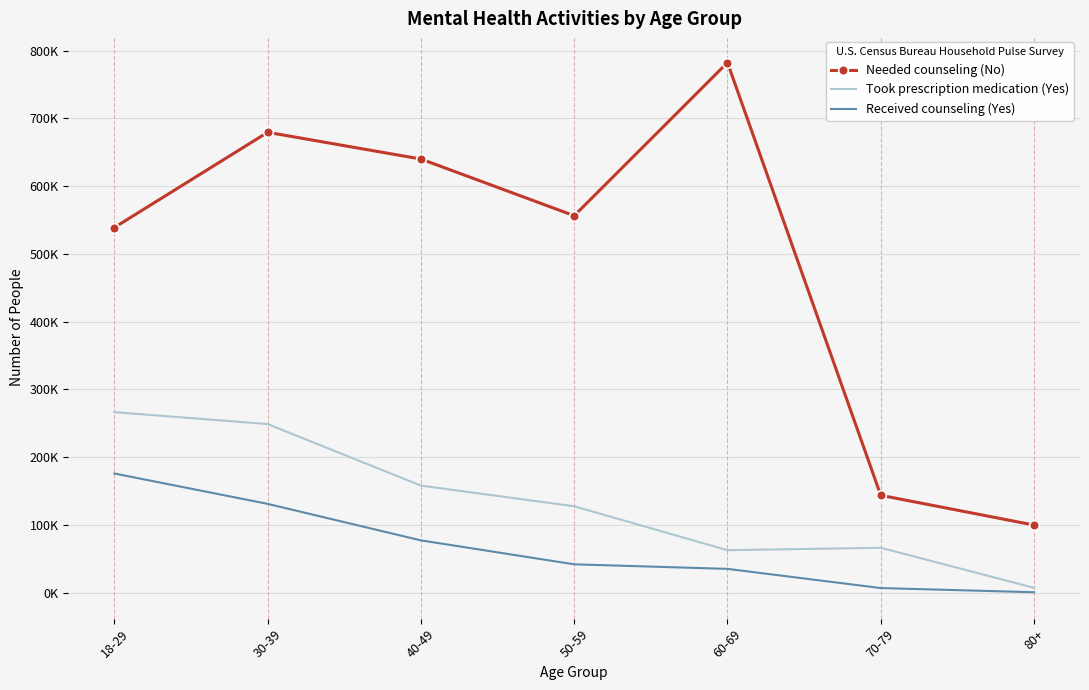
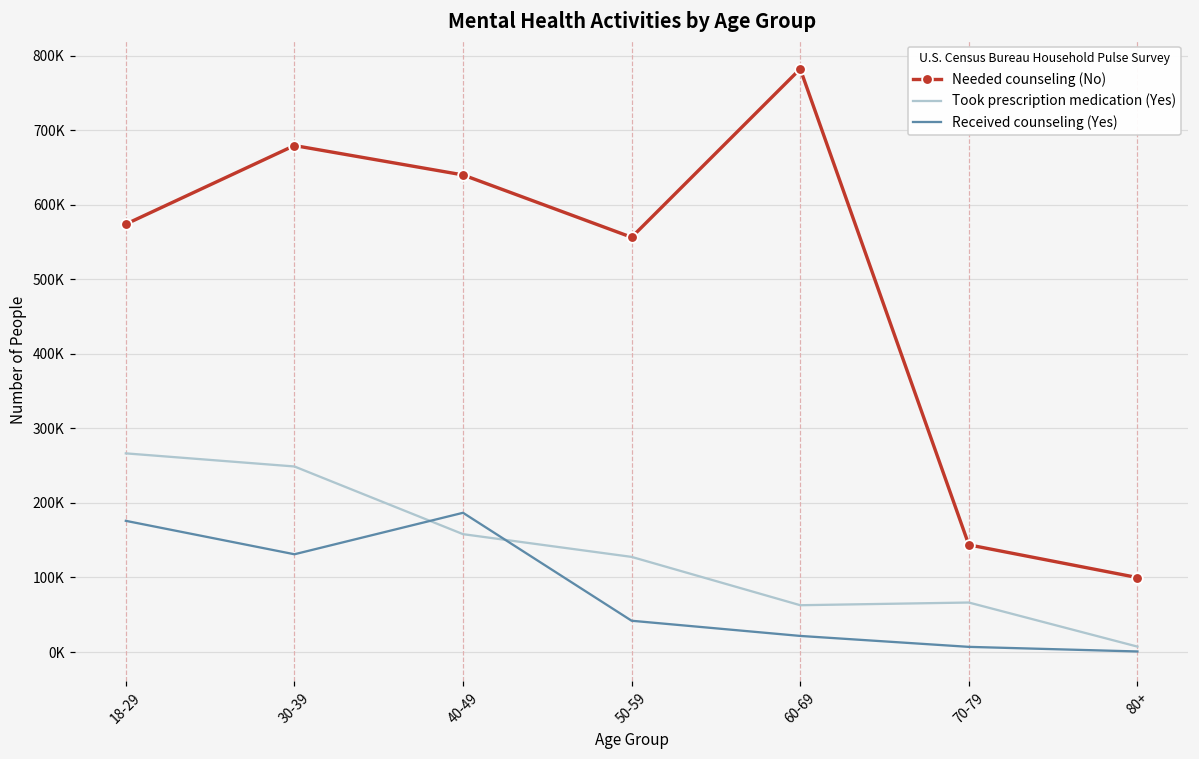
Needed counseling (No), 18-29: 540000 -> 570000
Received counseling (Yes), 40-49: 80000 -> 190000
Received counseling (Yes), 60-69: 40000 -> 20000
